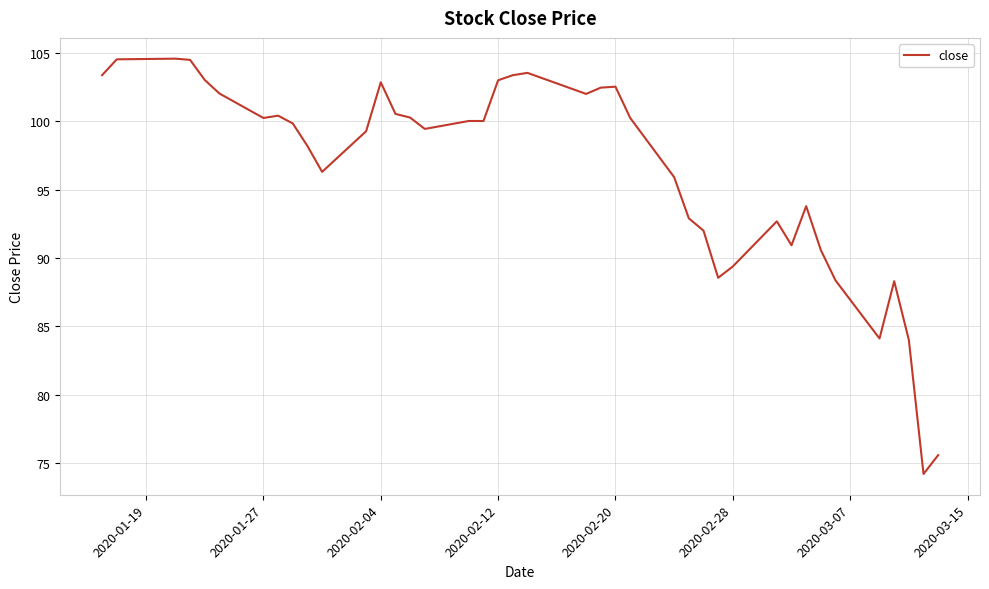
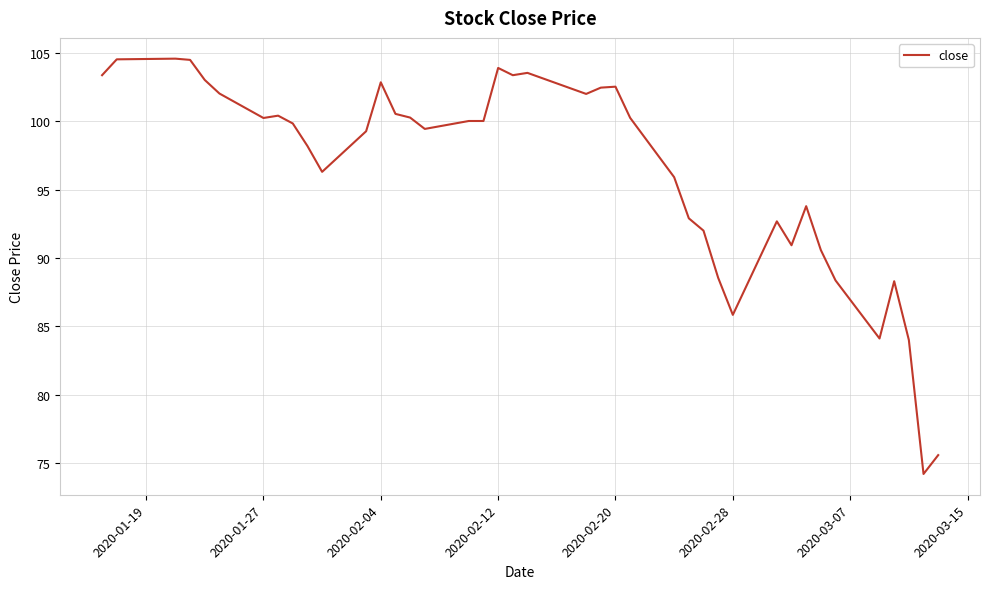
2020-02-12: 103.0 -> 103.9
2020-02-28: 89.4 -> 85.8
